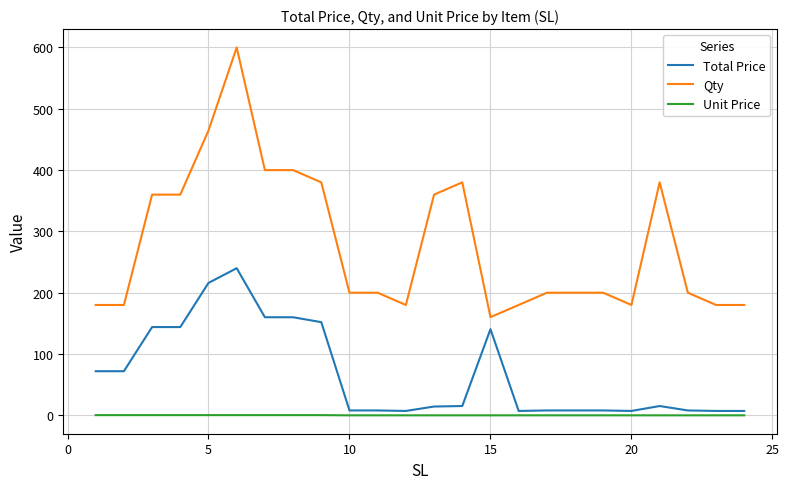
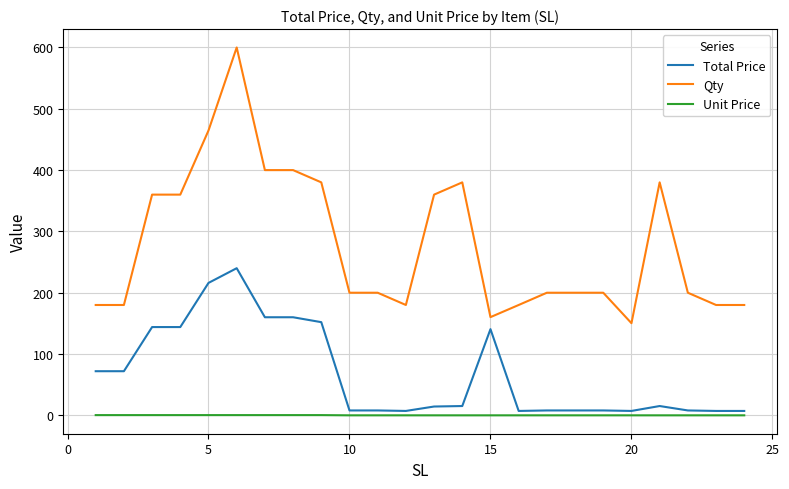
Qty, 20: 180 -> 150
